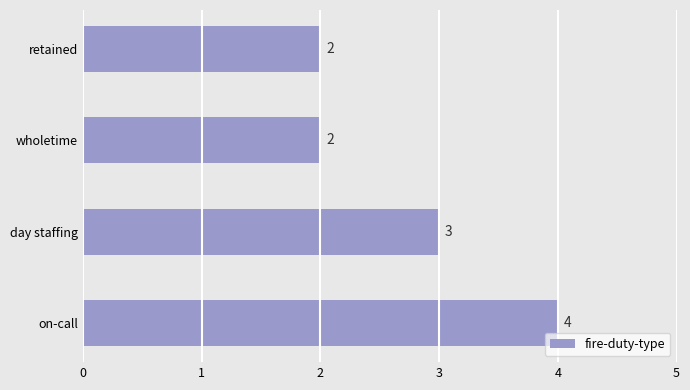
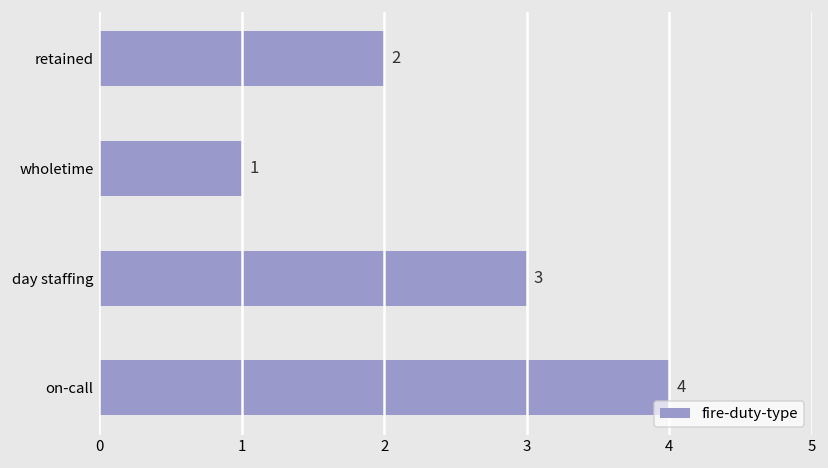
wholetime: 2 -> 1
